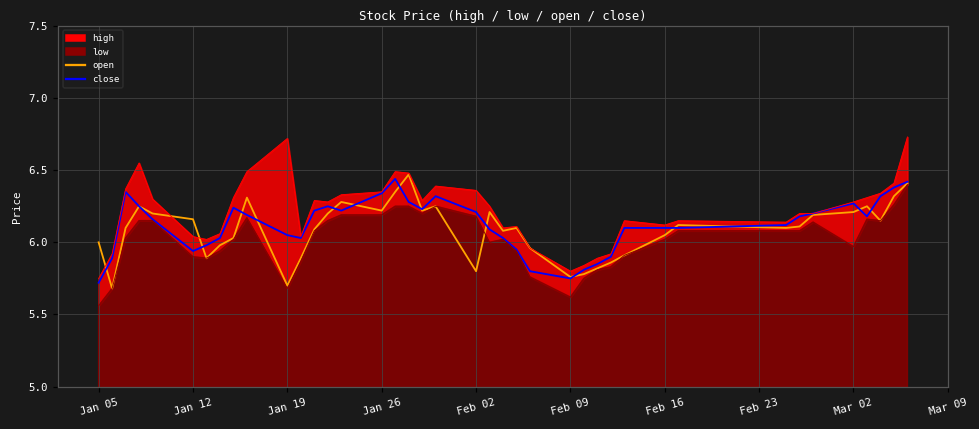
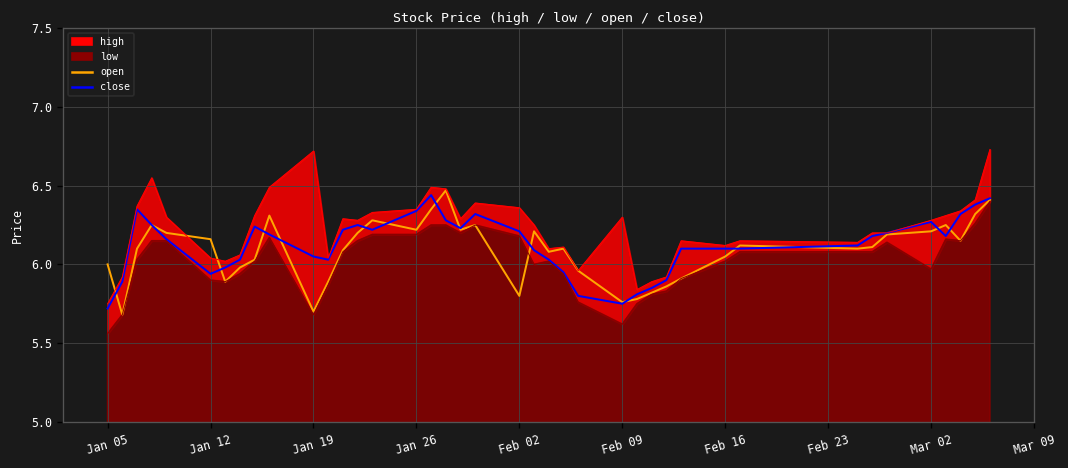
high, Feb 09: 5.8 -> 6.3
